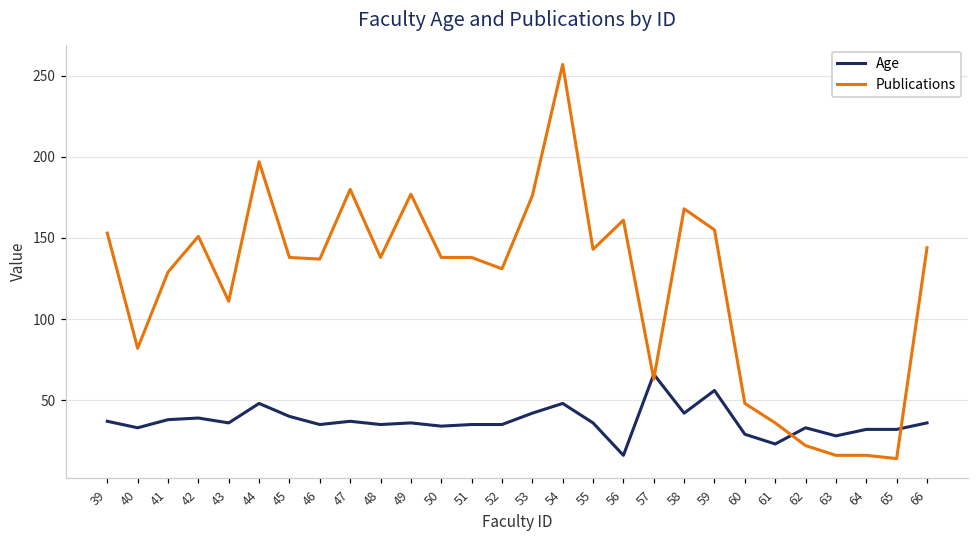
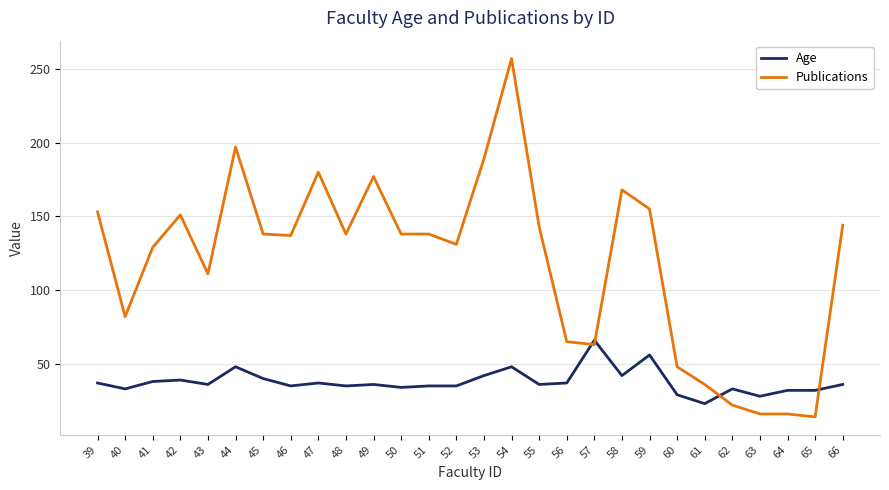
Publications, 53: 176 -> 189
Age, 56: 16 -> 37
Publications, 56: 161 -> 65
